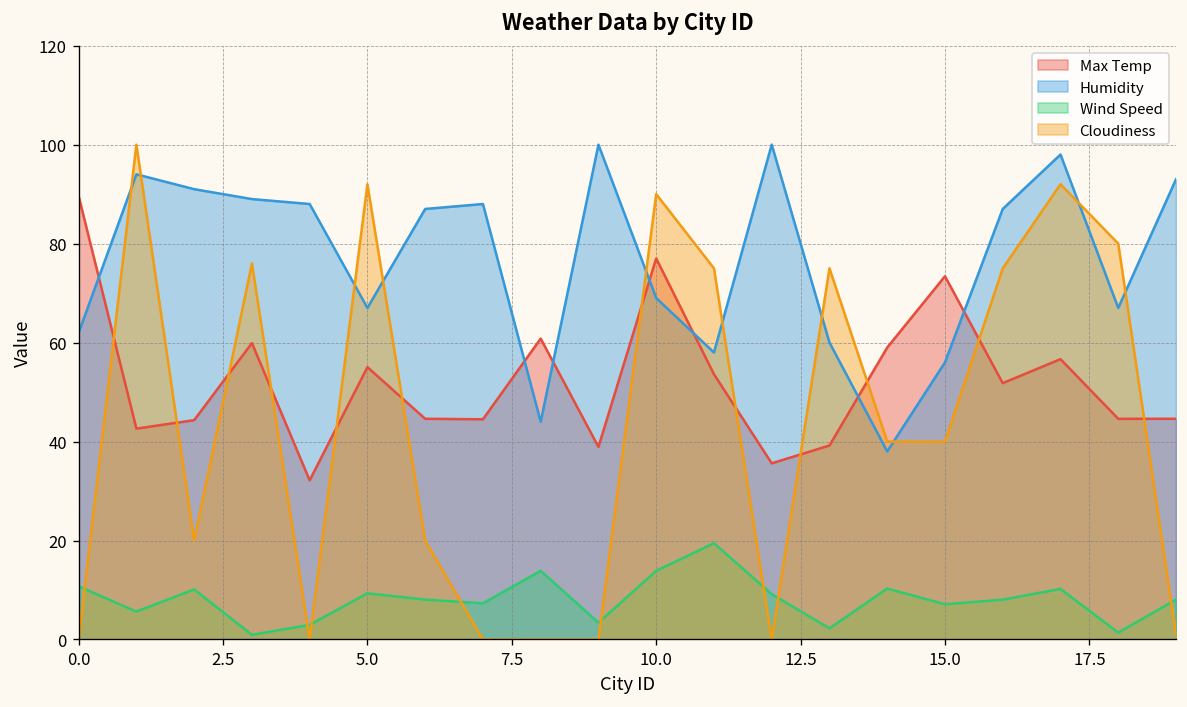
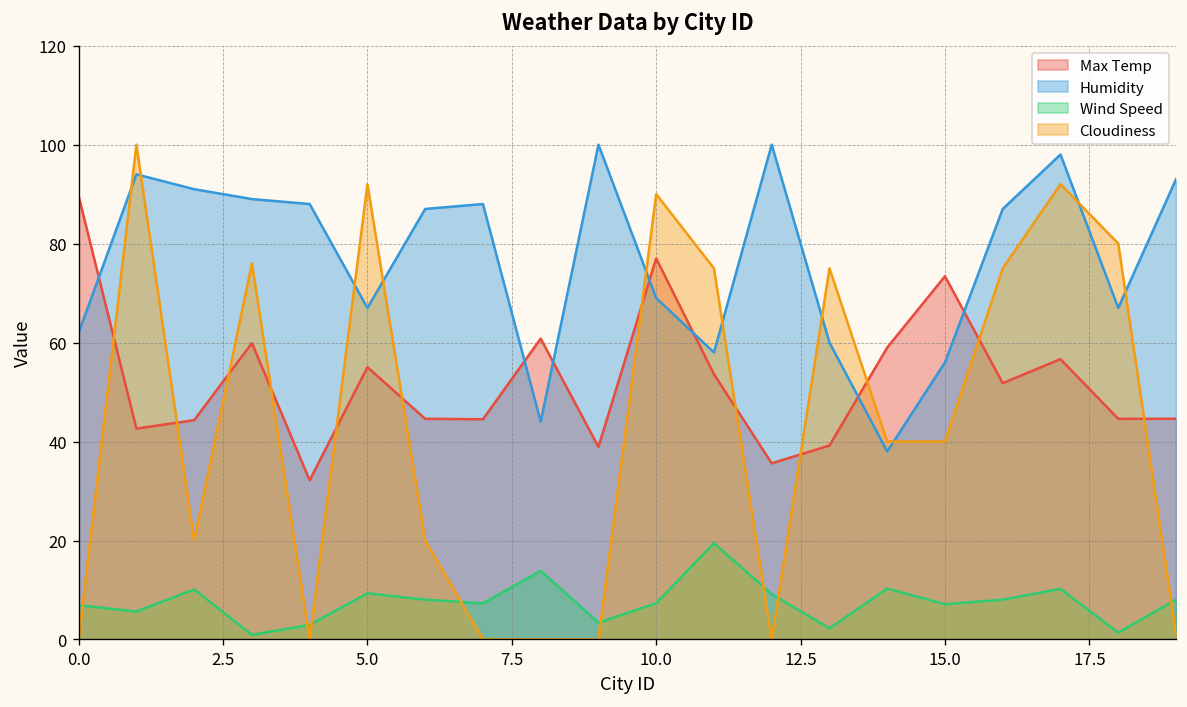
Wind Speed, 0.0: 11 -> 7
Wind Speed, 10.0: 14 -> 7
